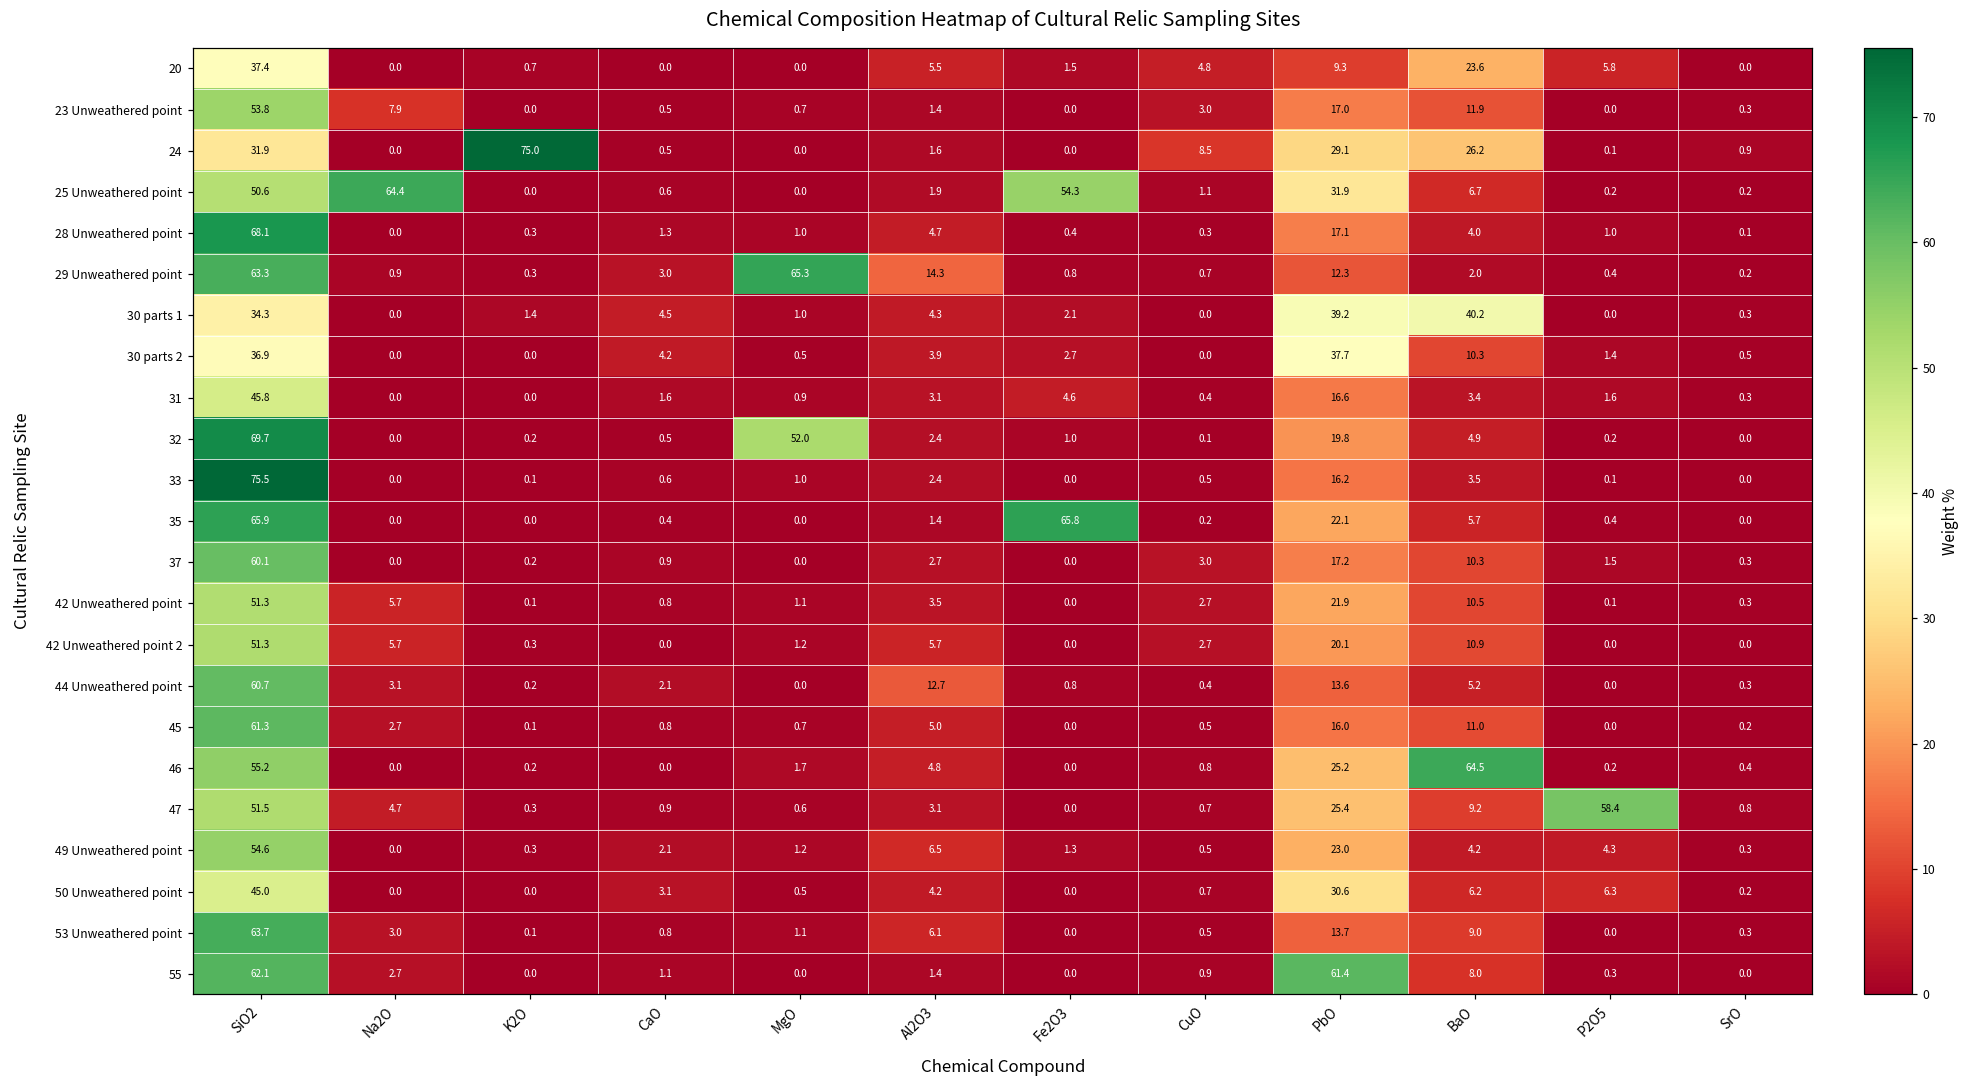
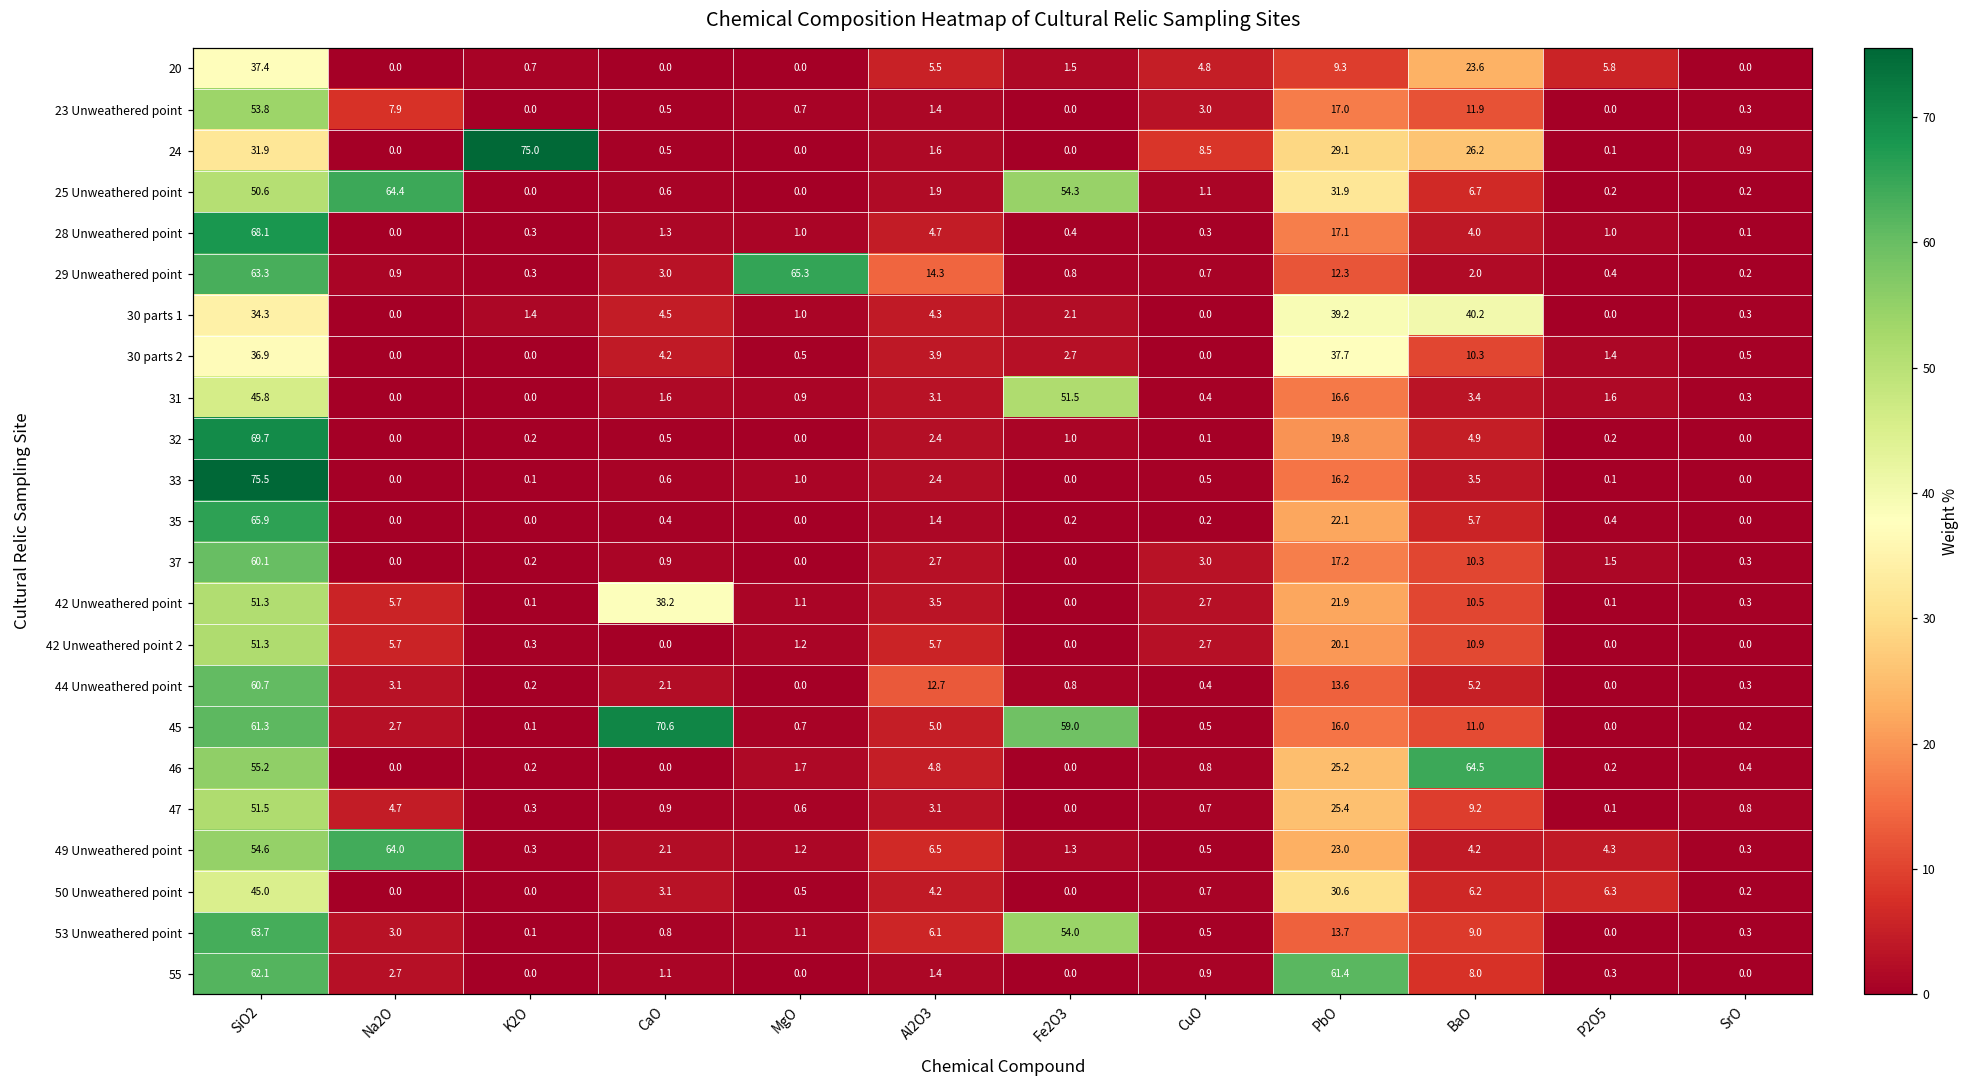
31, Fe2O3: 4.6 -> 51.5
32, MgO: 52.0 -> 0.0
35, Fe2O3: 65.8 -> 0.2
42 Unweathered point, CaO: 0.8 -> 38.2
45, CaO: 0.8 -> 70.6
45, Fe2O3: 0.0 -> 59.0
47, P2O5: 58.4 -> 0.1
49 Unweathered point, Na2O: 0.0 -> 64.0
53 Unweathered point, Fe2O3: 0.0 -> 54.0
